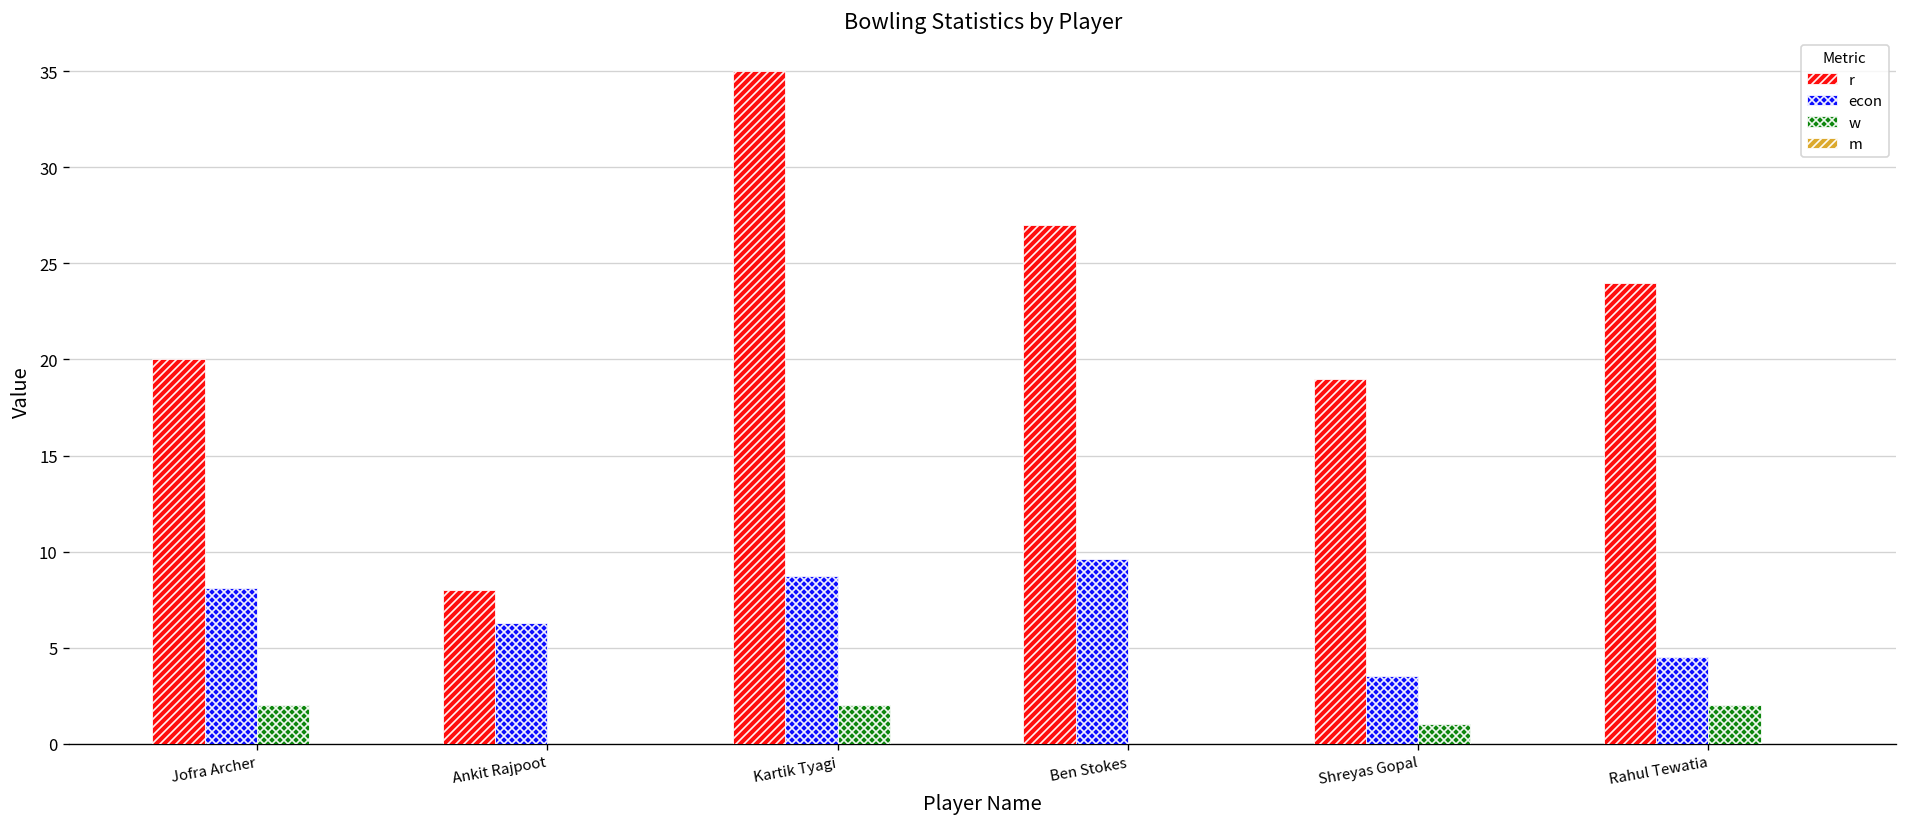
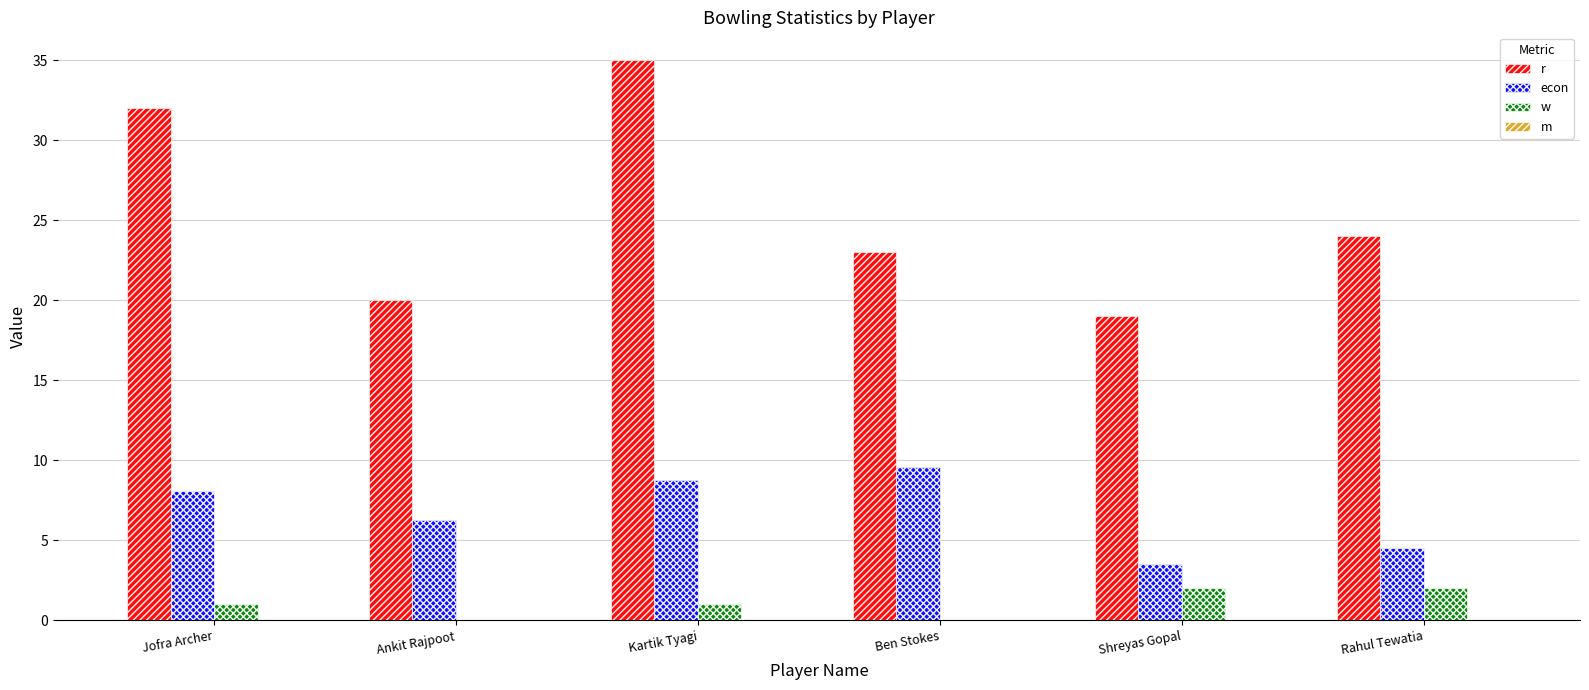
r, Jofra Archer: 20 -> 32
w, Jofra Archer: 2 -> 1
r, Ankit Rajpoot: 8 -> 20
w, Kartik Tyagi: 2 -> 1
r, Ben Stokes: 27 -> 23
w, Shreyas Gopal: 1 -> 2
